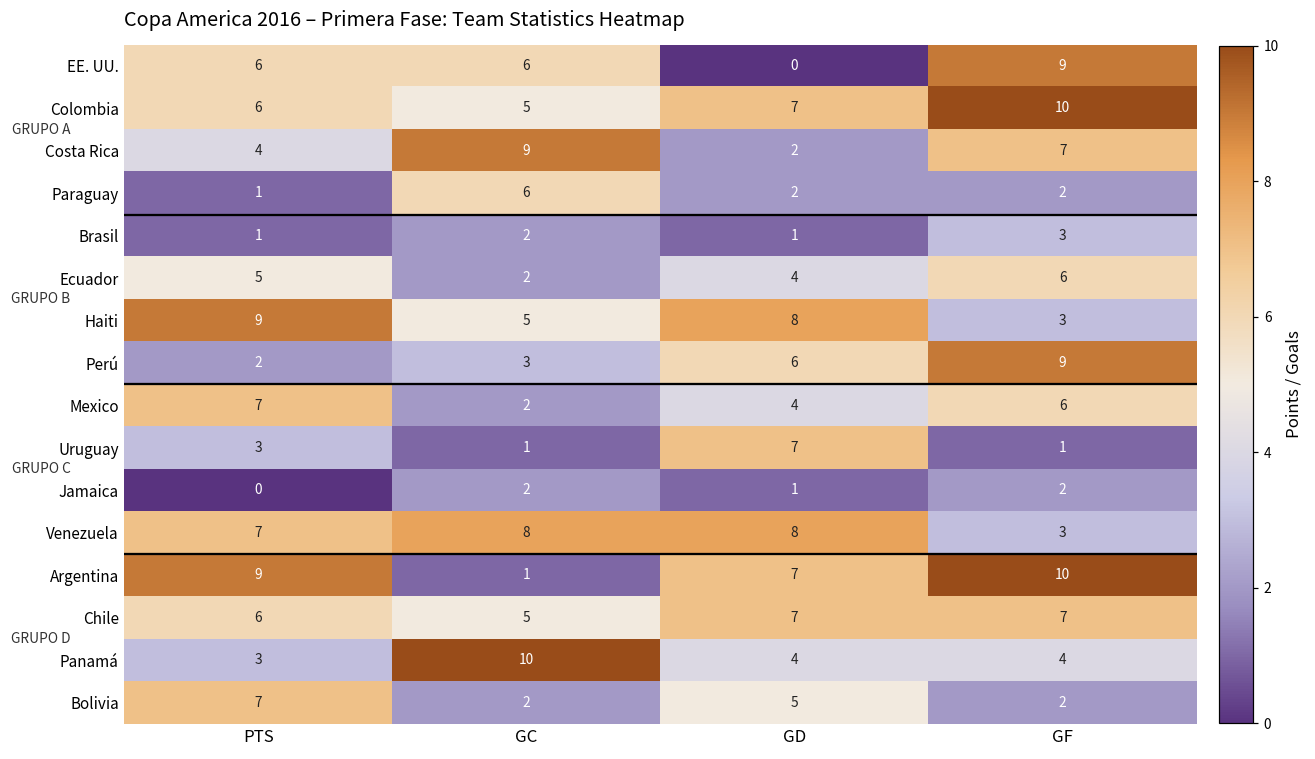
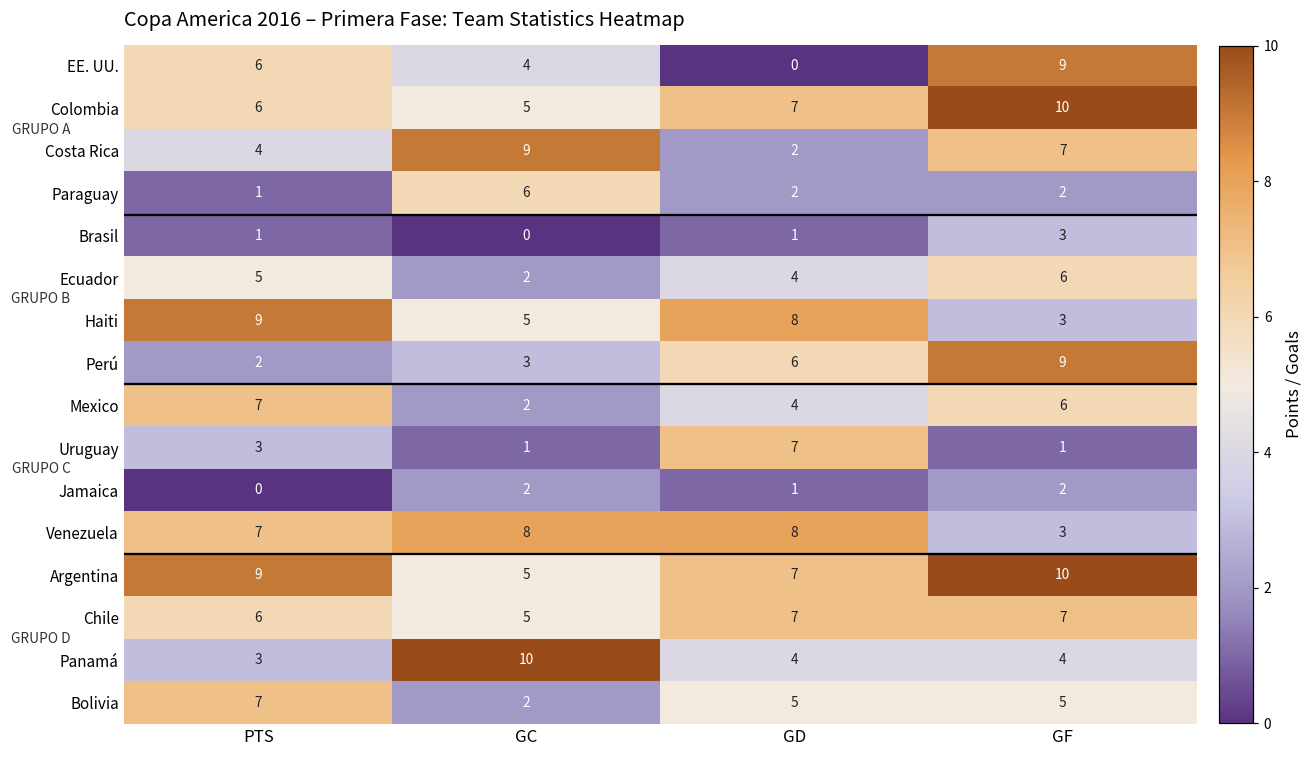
EE. UU., GC: 6 -> 4
Brasil, GC: 2 -> 0
Argentina, GC: 1 -> 5
Bolivia, GF: 2 -> 5
